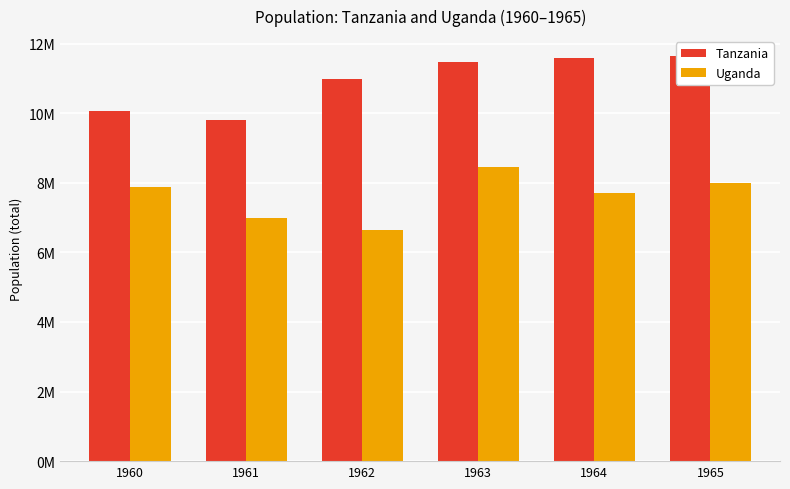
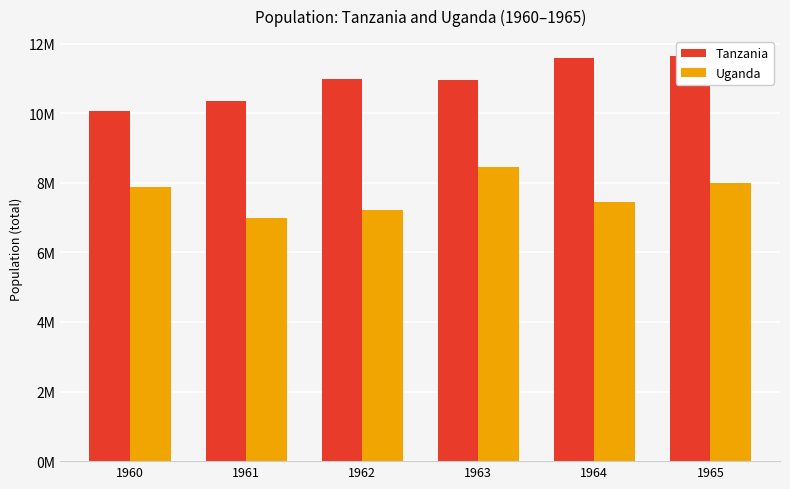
Tanzania, 1961: 9800000 -> 10300000
Uganda, 1962: 6600000 -> 7200000
Tanzania, 1963: 11500000 -> 11000000
Uganda, 1964: 7700000 -> 7400000
